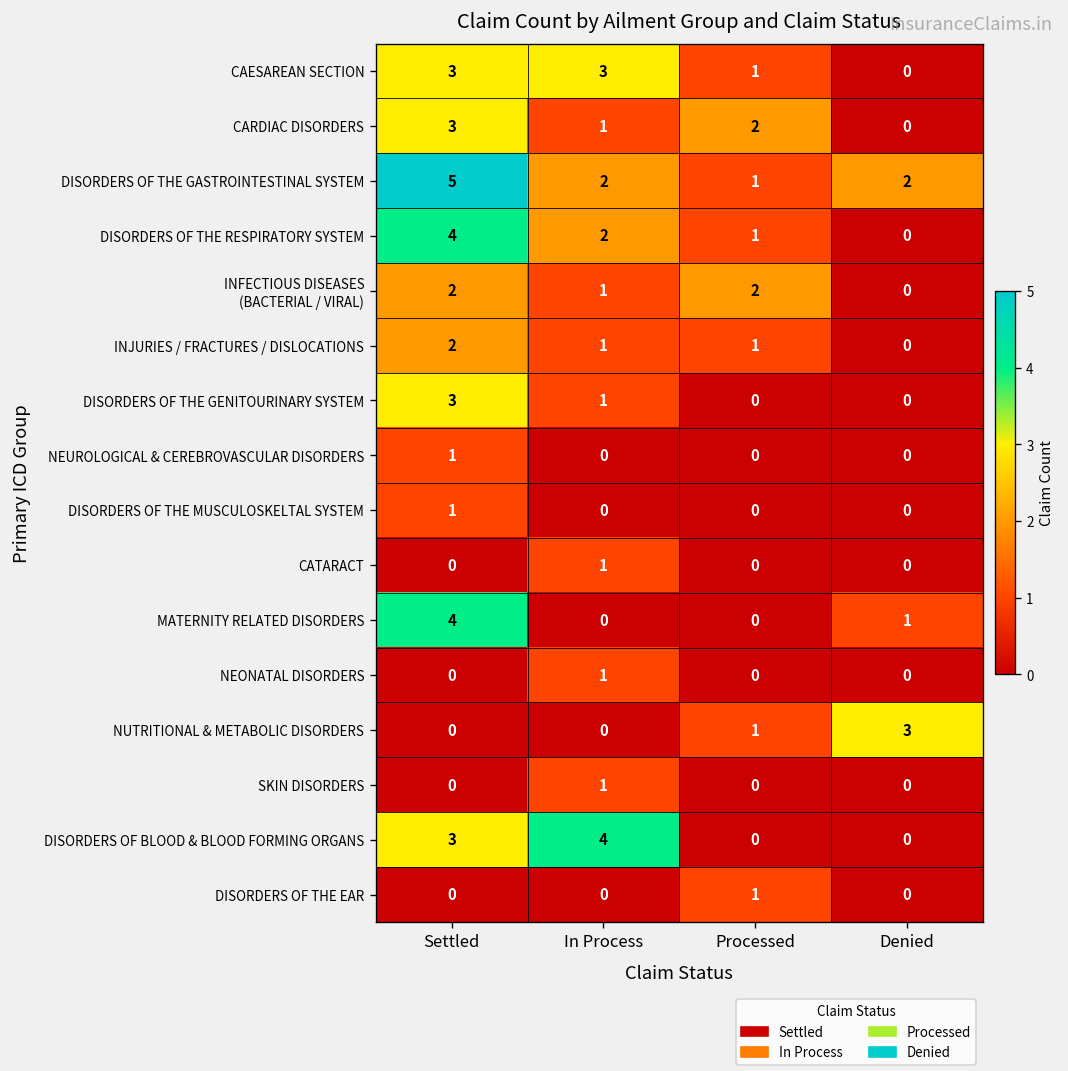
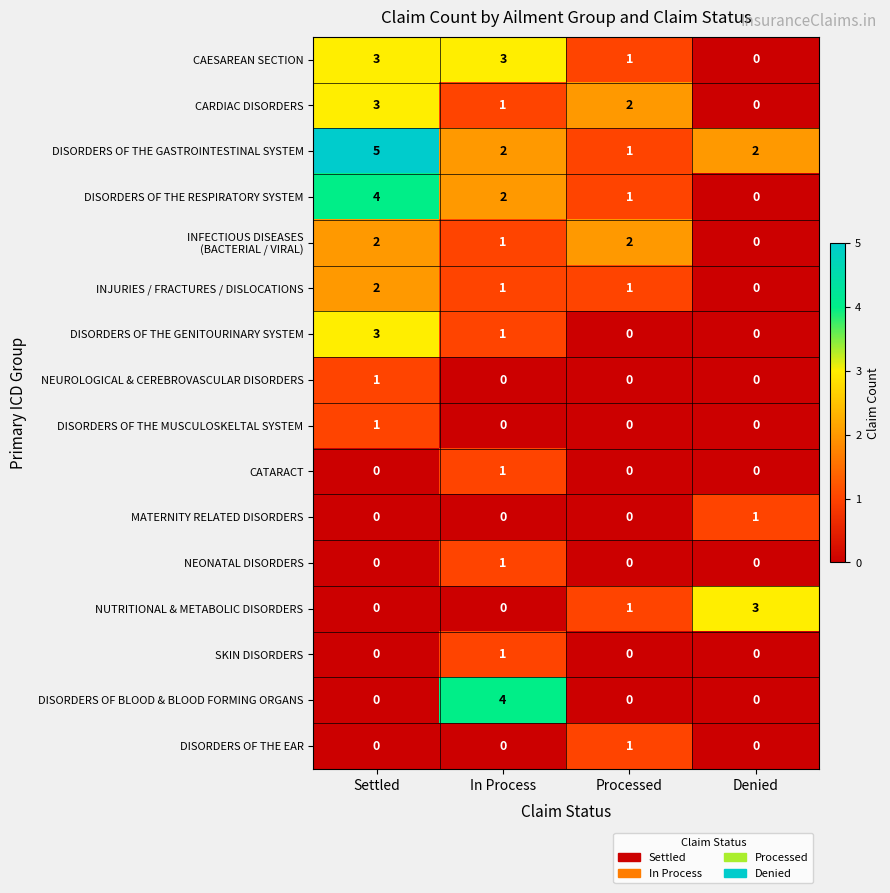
MATERNITY RELATED DISORDERS, Settled: 4 -> 0
DISORDERS OF BLOOD & BLOOD FORMING ORGANS, Settled: 3 -> 0
